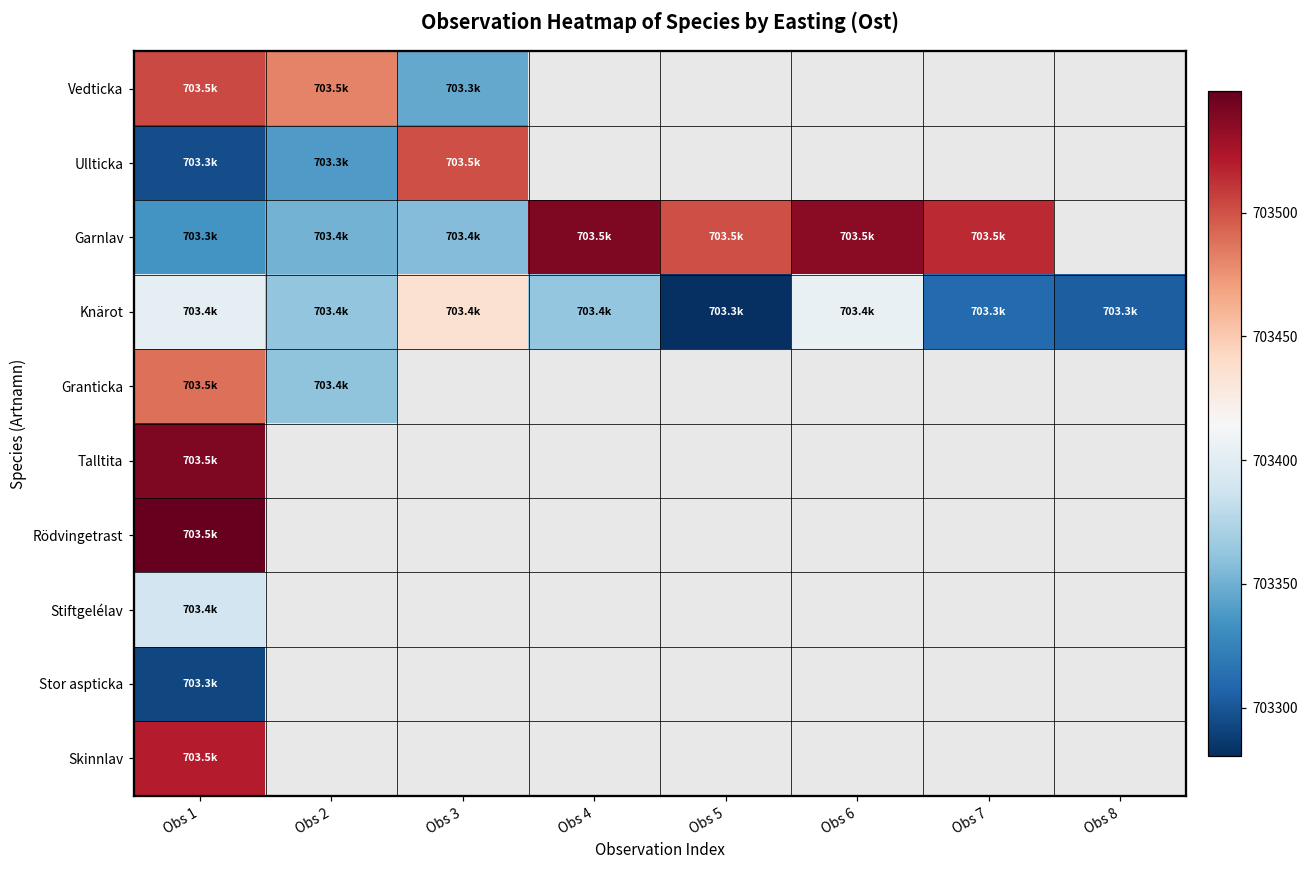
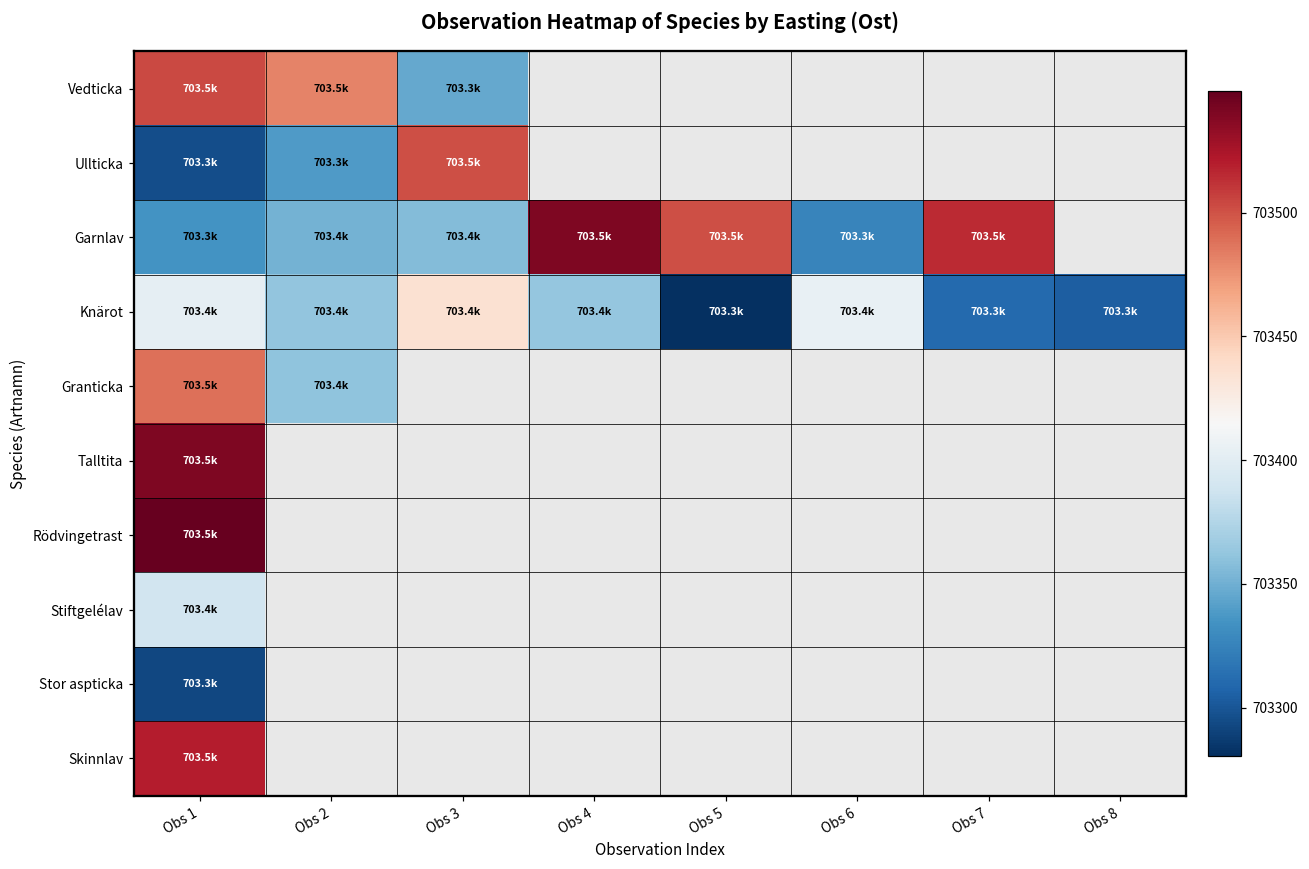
Garnlav, Obs 6: 703.5k -> 703.3k
